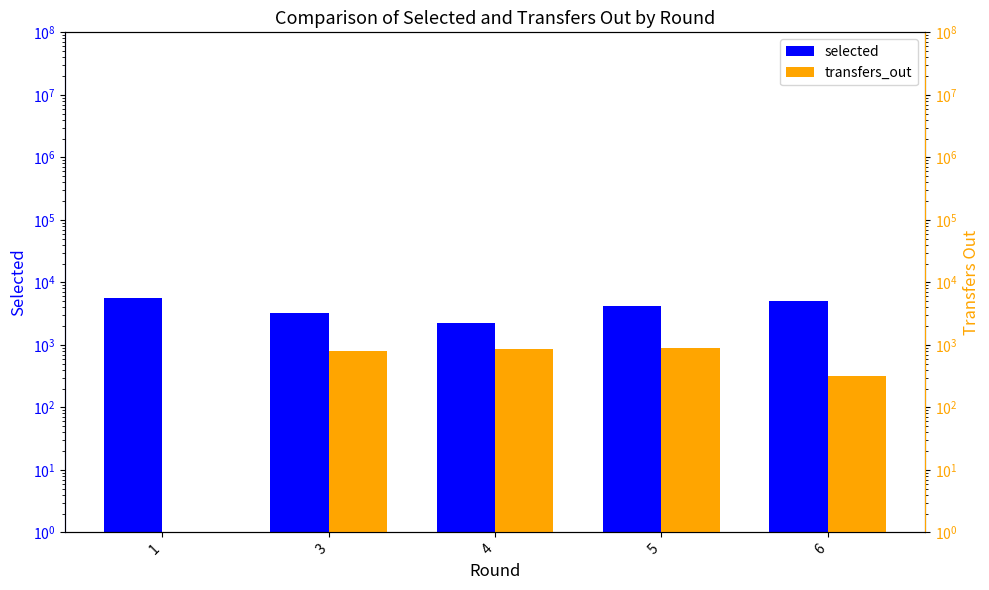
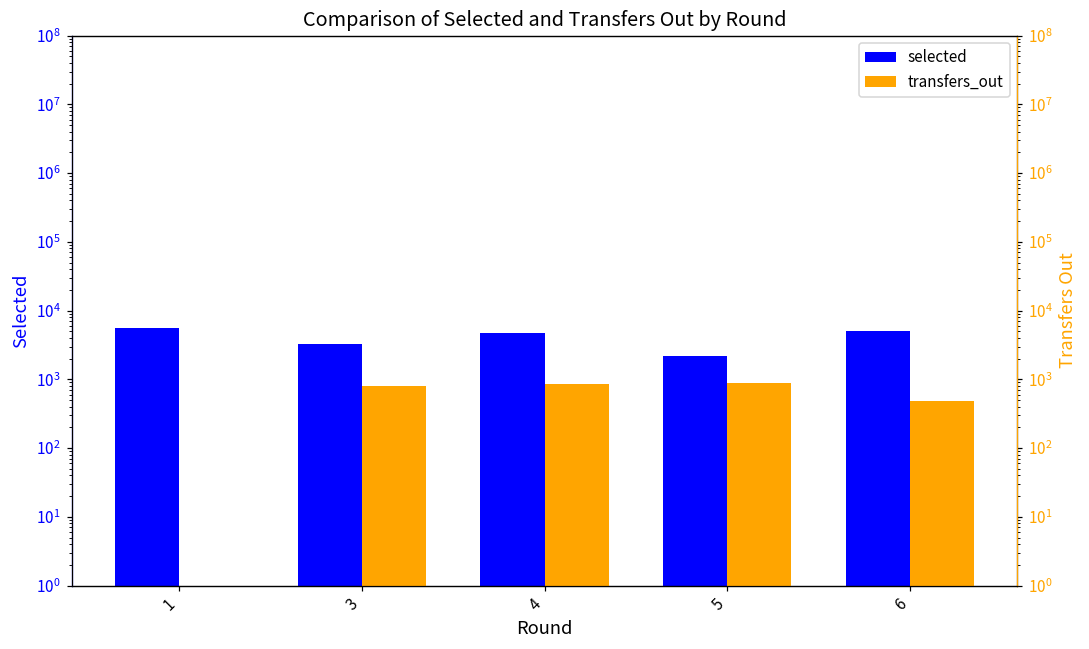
selected, 4: 2200 -> 5000
selected, 5: 4000 -> 2200
transfers_out, 6: 300 -> 500
